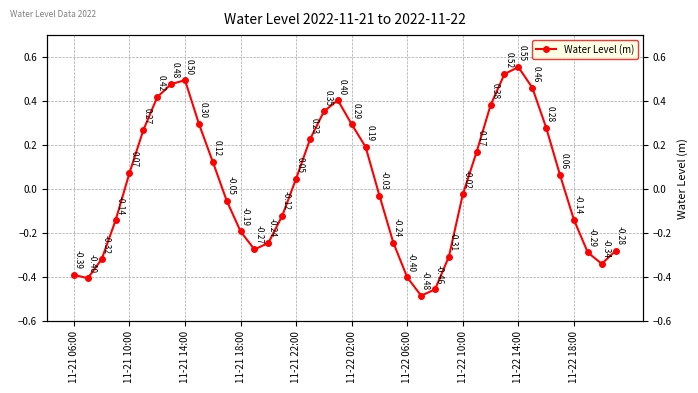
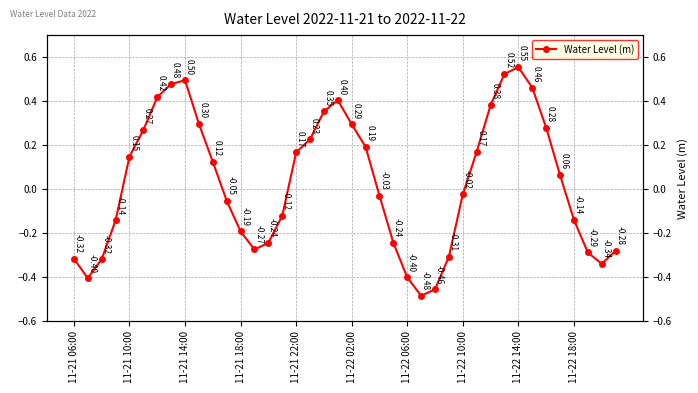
11-21 06:00: -0.39 -> -0.32
11-21 10:00: 0.07 -> 0.15
11-21 22:00: 0.05 -> 0.17
